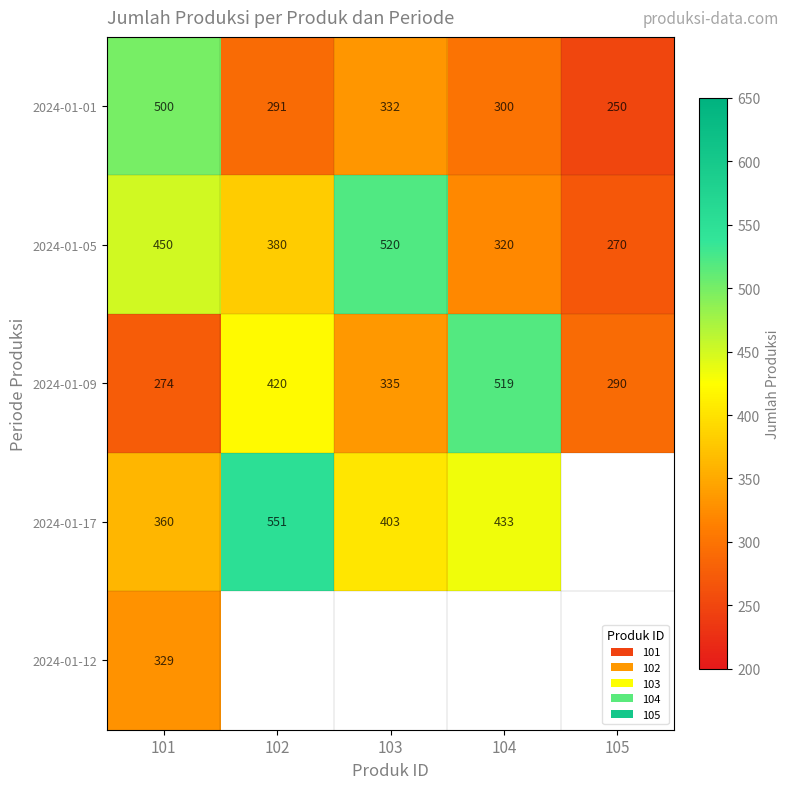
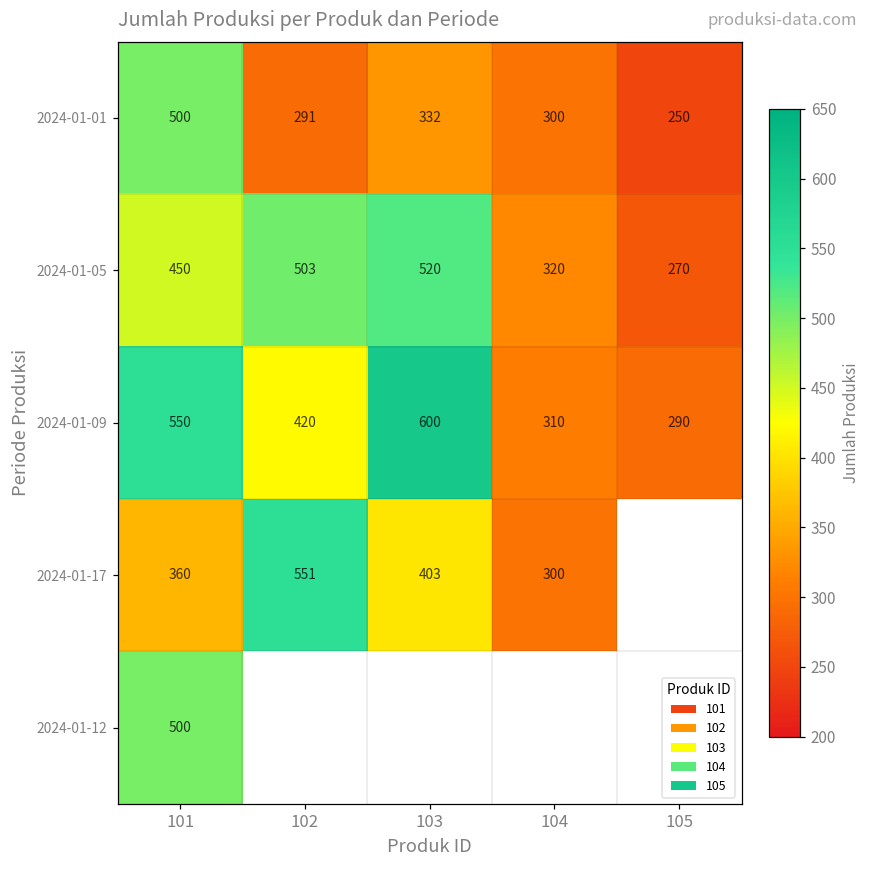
2024-01-05, 102: 380 -> 503
2024-01-09, 101: 274 -> 550
2024-01-09, 103: 335 -> 600
2024-01-09, 104: 519 -> 310
2024-01-17, 104: 433 -> 300
2024-01-12, 101: 329 -> 500
